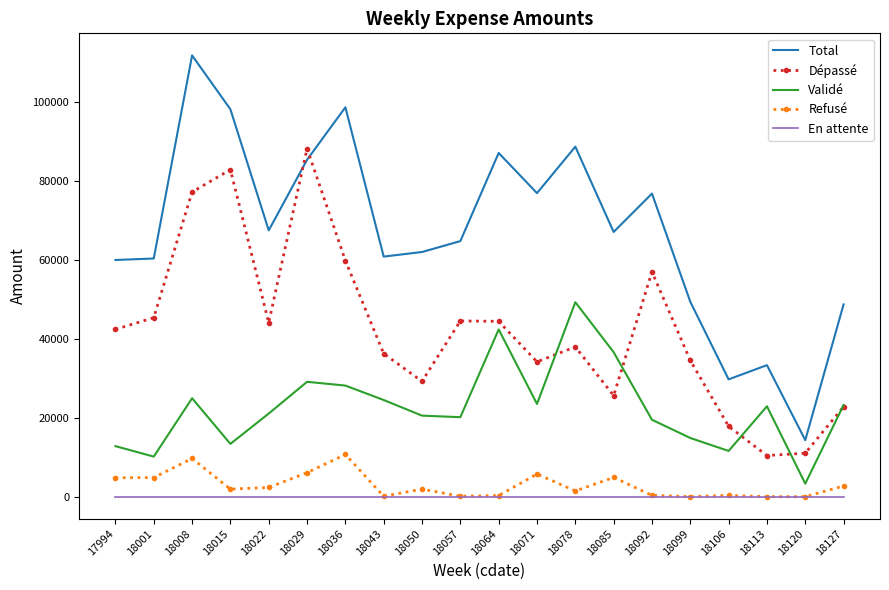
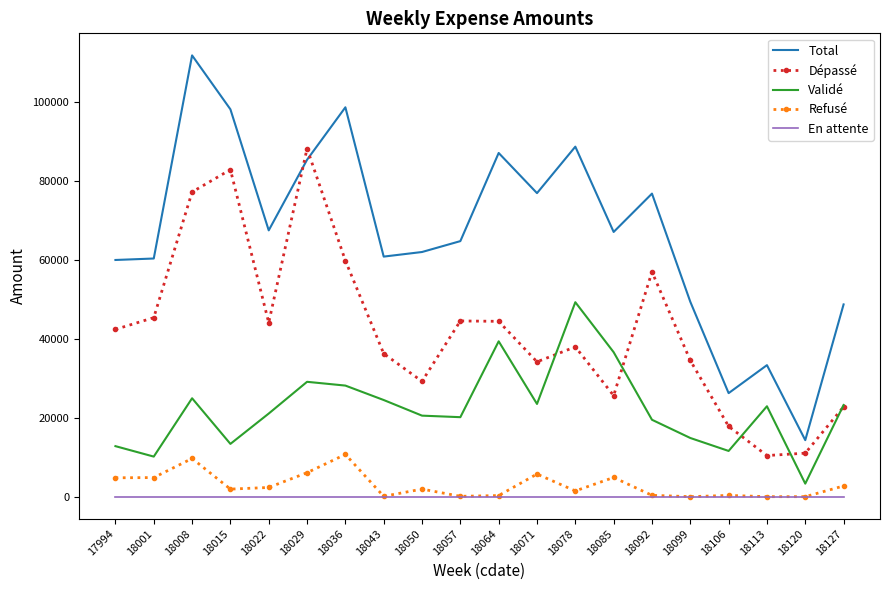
Validé, 18064: 42000 -> 39000
Total, 18106: 30000 -> 26000
